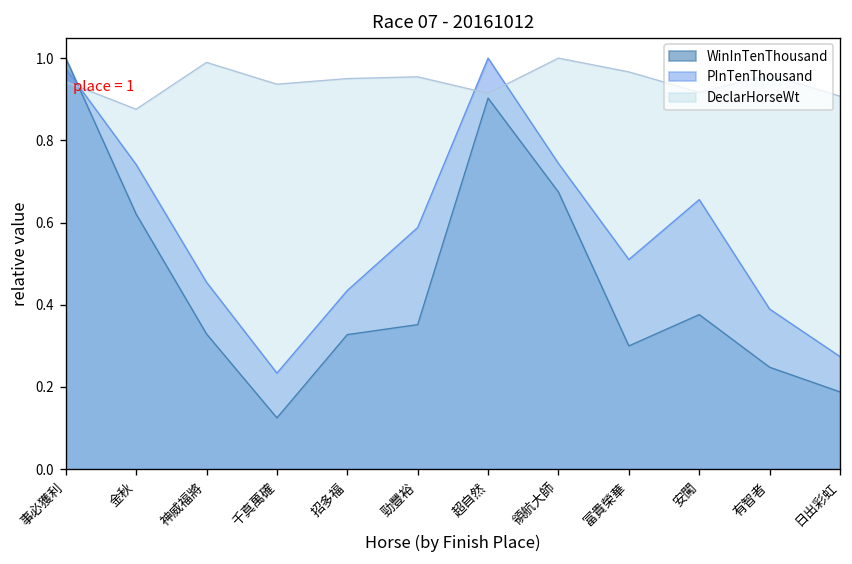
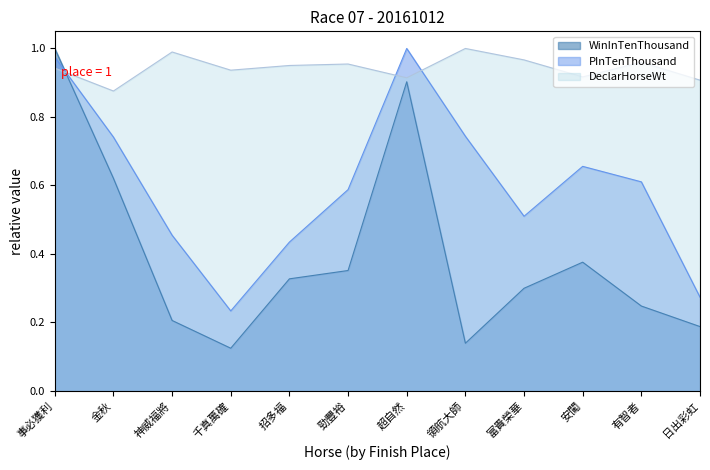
WinInTenThousand, 神威福將: 0.33 -> 0.21
WinInTenThousand, 領航大師: 0.67 -> 0.14
PInTenThousand, 有智者: 0.39 -> 0.61
